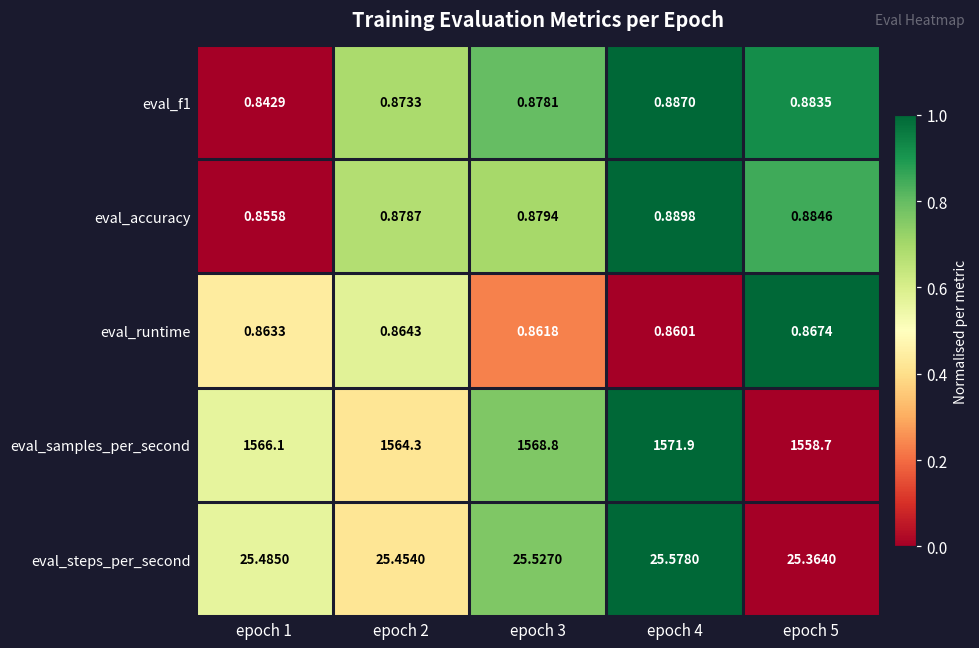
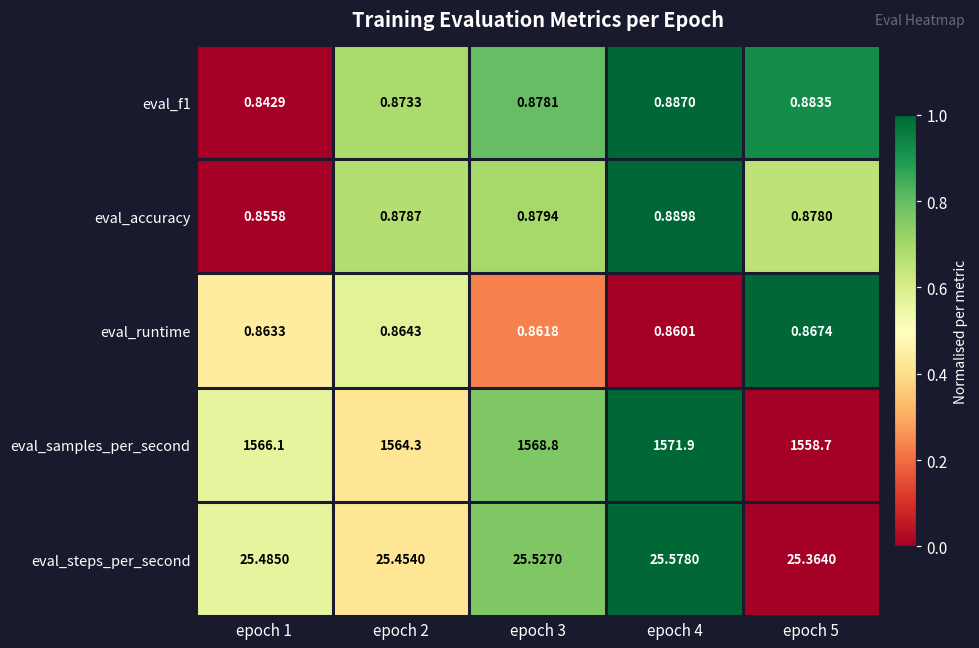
eval_accuracy, epoch 5: 0.8846 -> 0.8780
